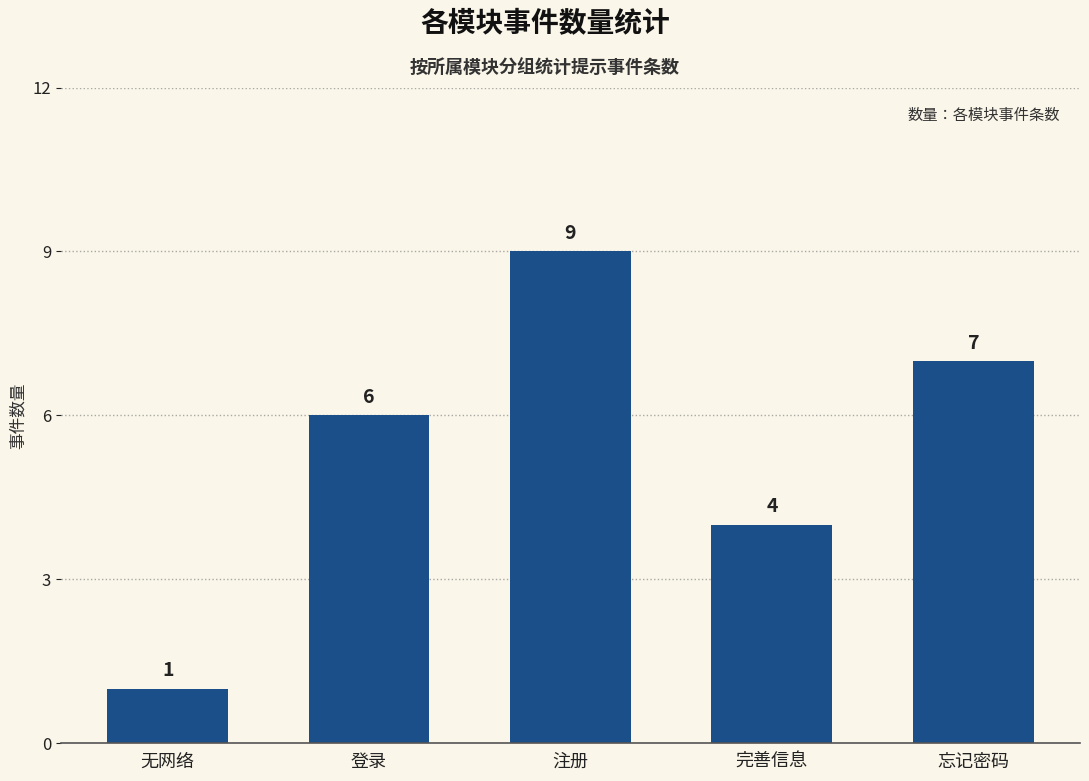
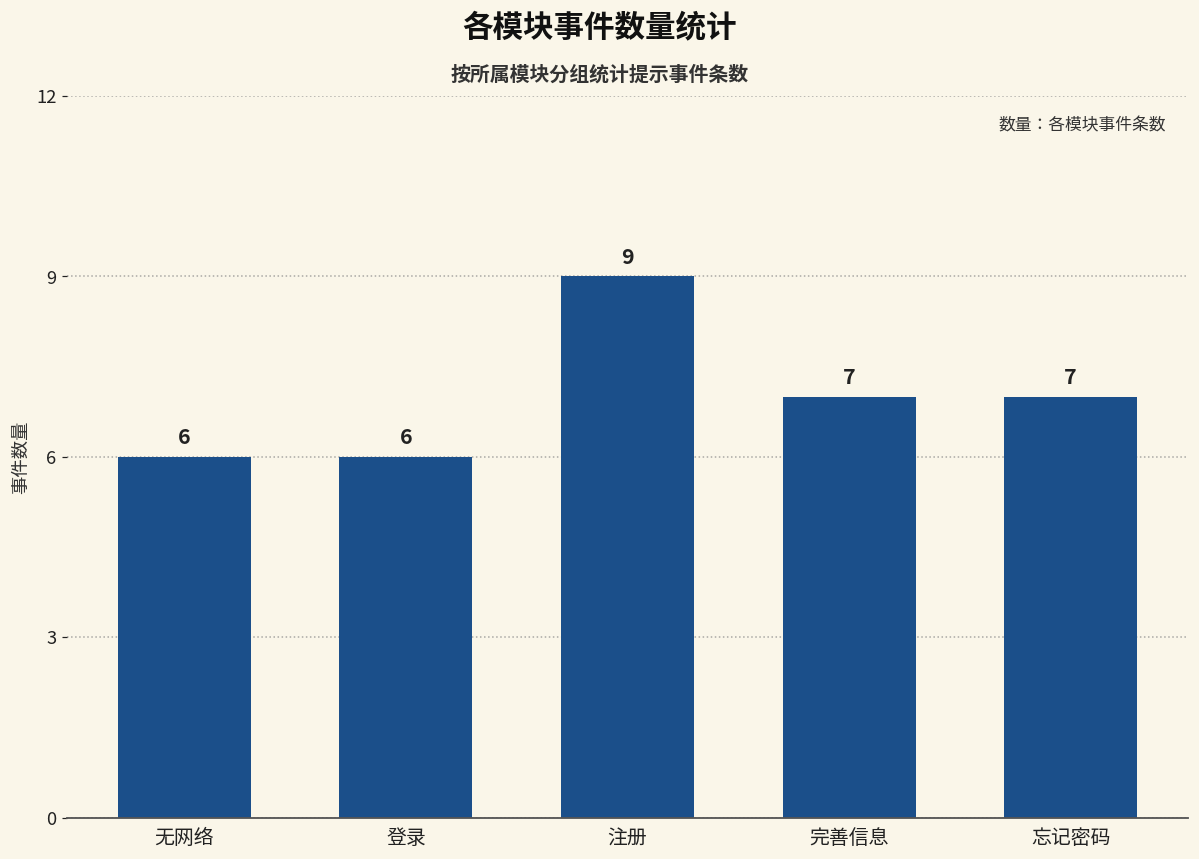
无网络: 1 -> 6
完善信息: 4 -> 7
